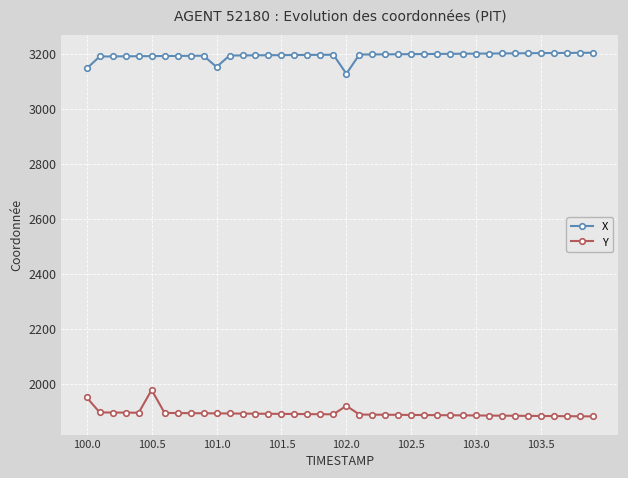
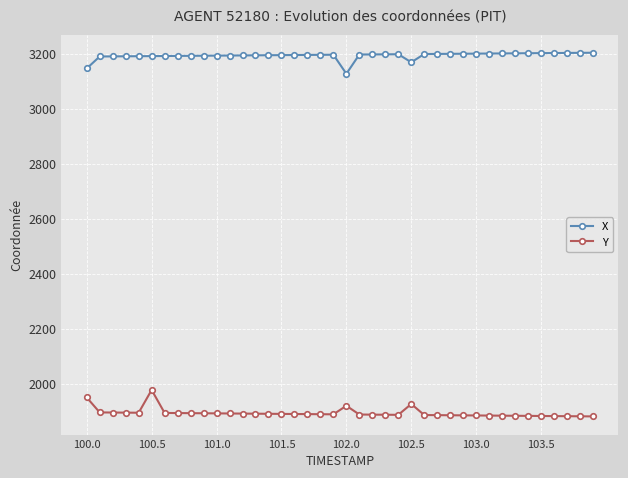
X, 101.0: 3150 -> 3190
X, 102.5: 3200 -> 3170
Y, 102.5: 1890 -> 1930
